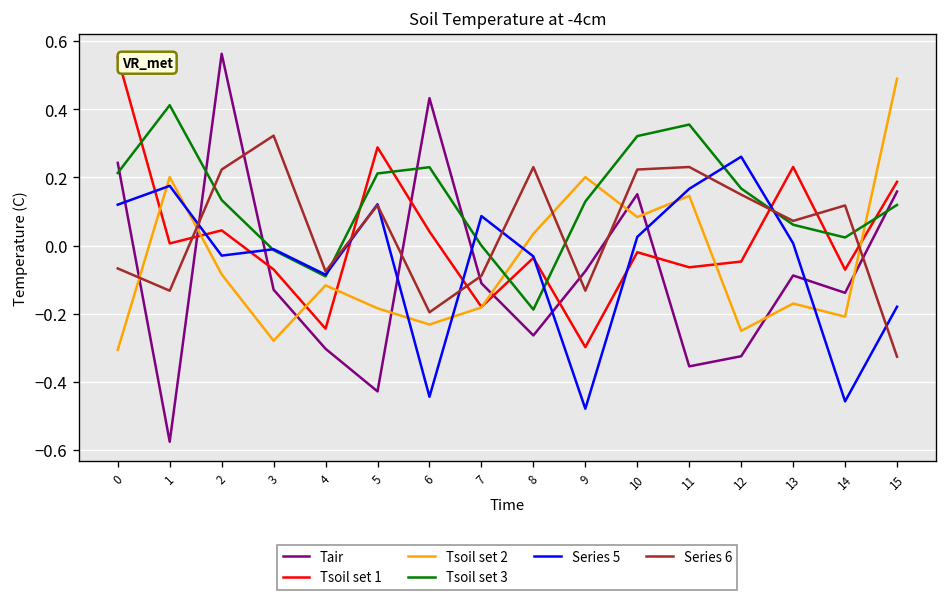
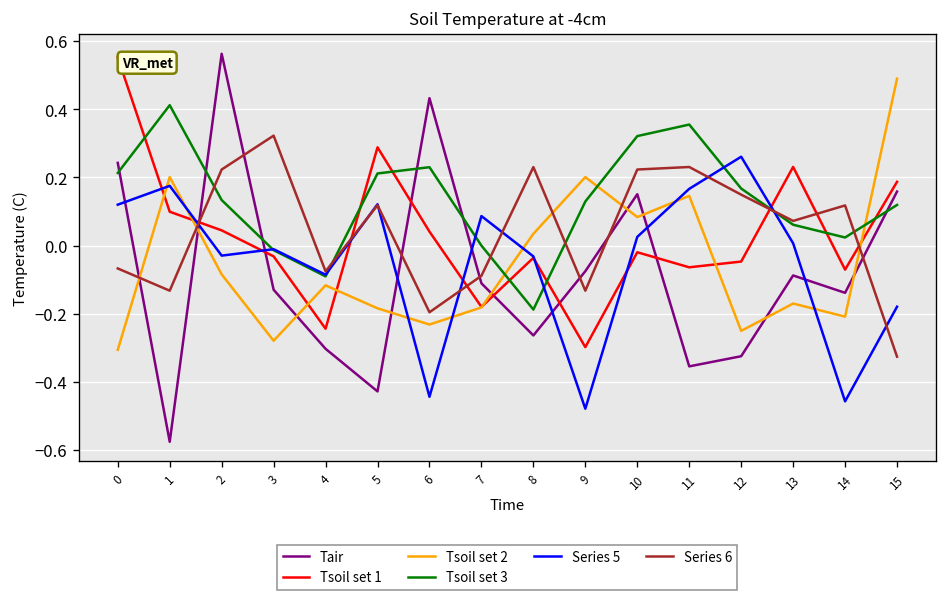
Tsoil set 1, 1: 0.01 -> 0.10
Tsoil set 1, 3: -0.07 -> -0.03
